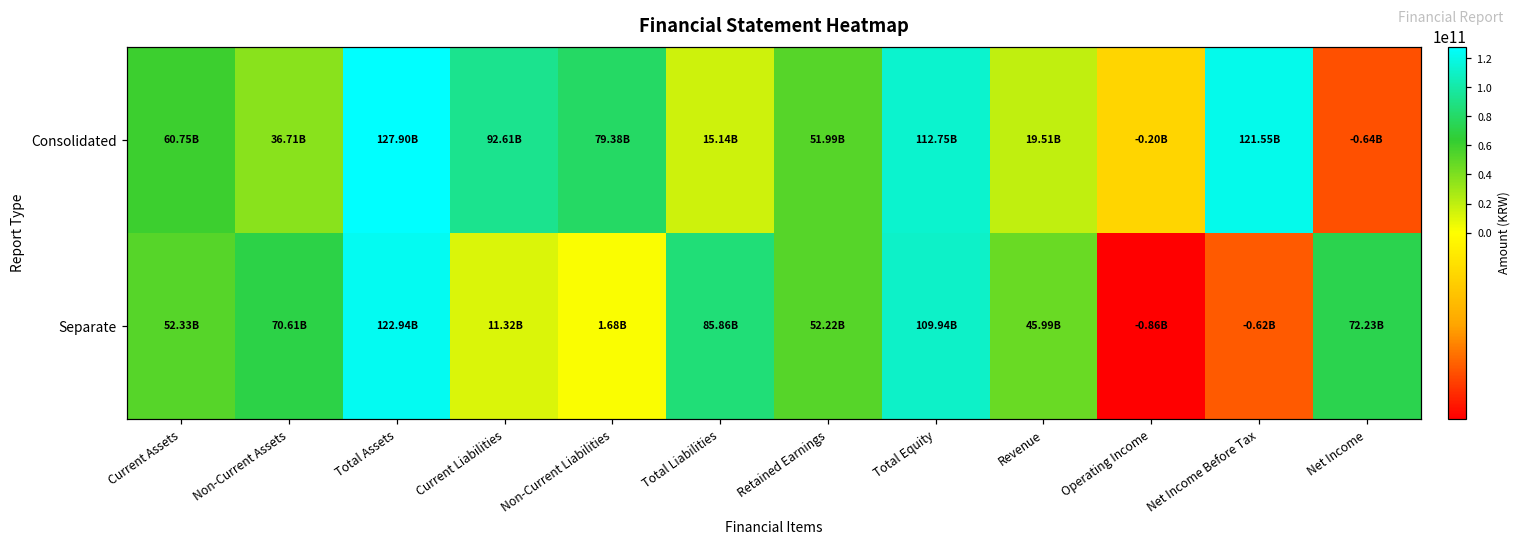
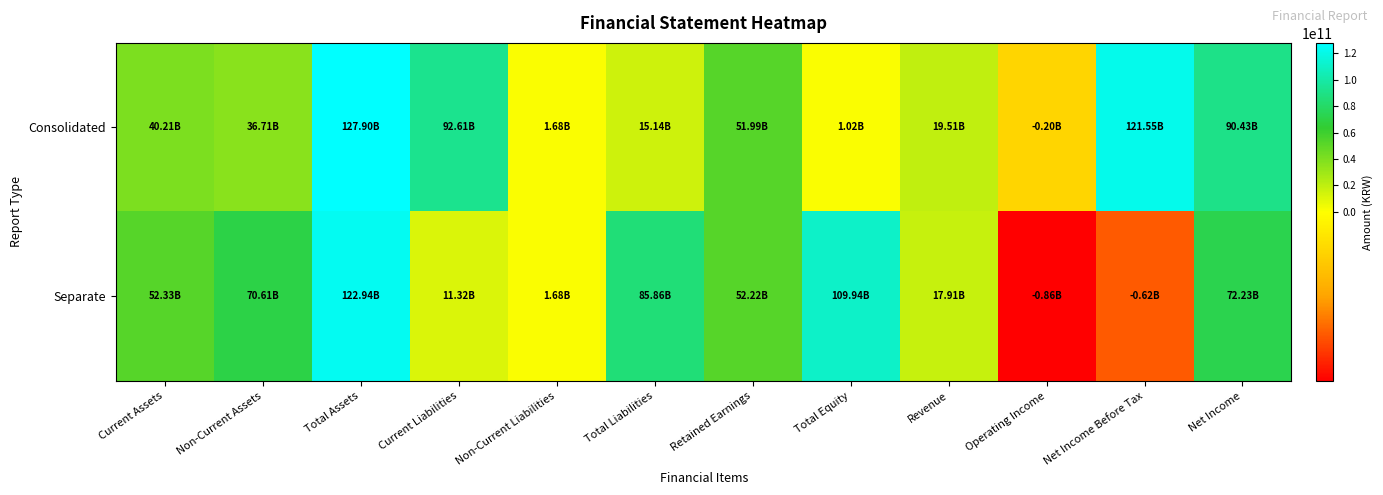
Consolidated, Current Assets: 60.75B -> 40.21B
Consolidated, Non-Current Liabilities: 79.38B -> 1.68B
Consolidated, Total Equity: 112.75B -> 1.02B
Consolidated, Net Income: -0.64B -> 90.43B
Separate, Revenue: 45.99B -> 17.91B
